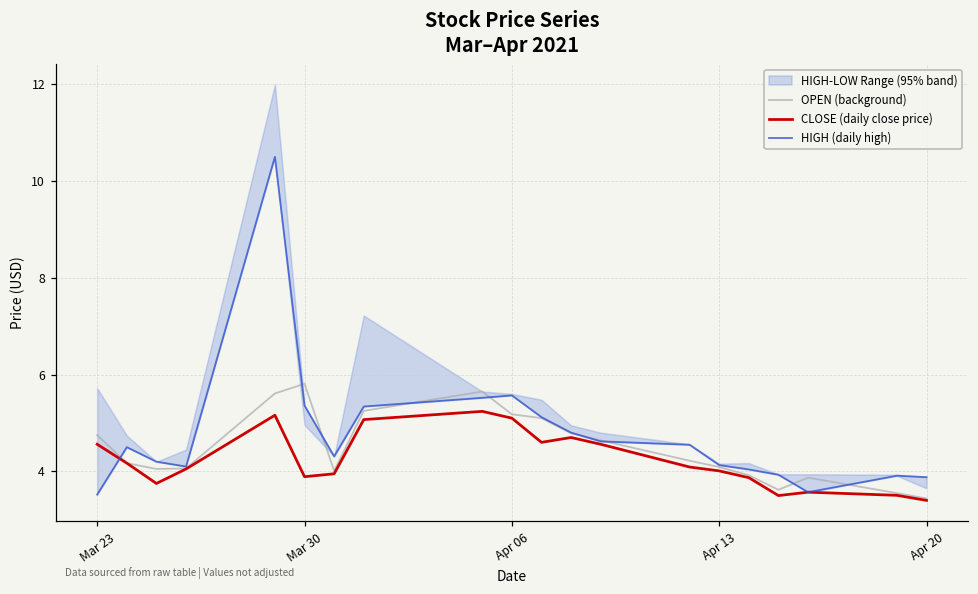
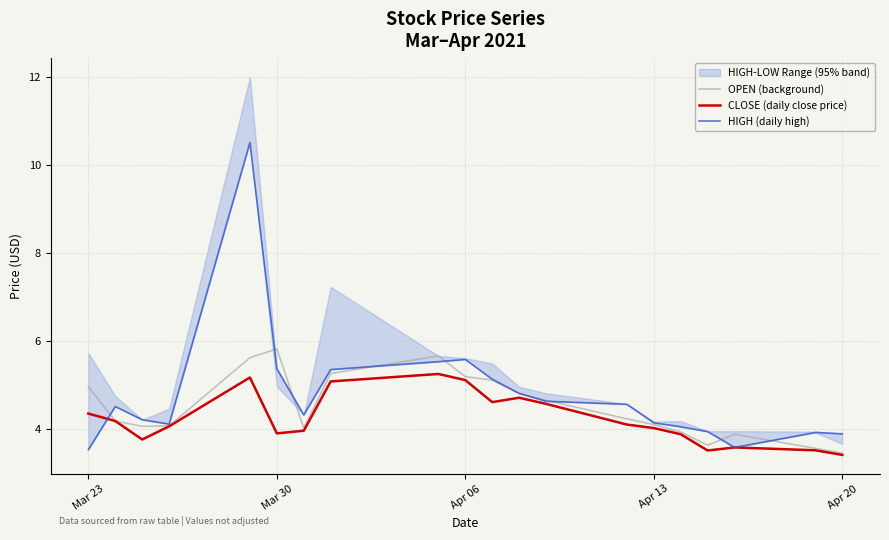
OPEN (background), Mar 23: 4.8 -> 5.0
CLOSE (daily close price), Mar 23: 4.6 -> 4.3
